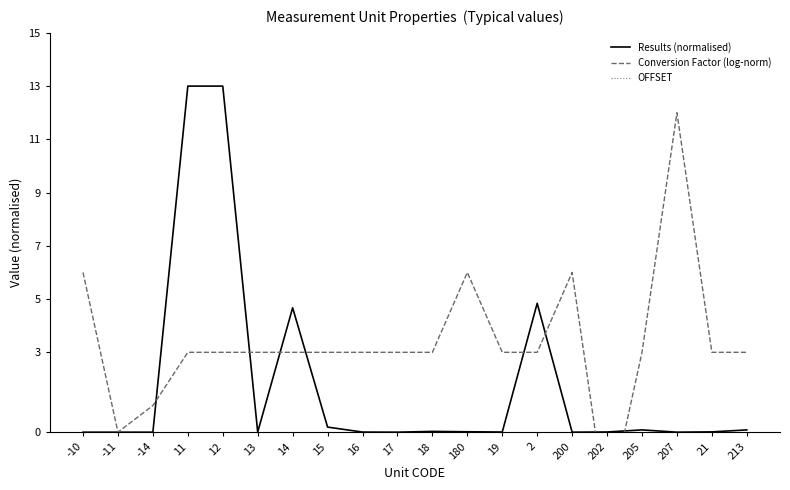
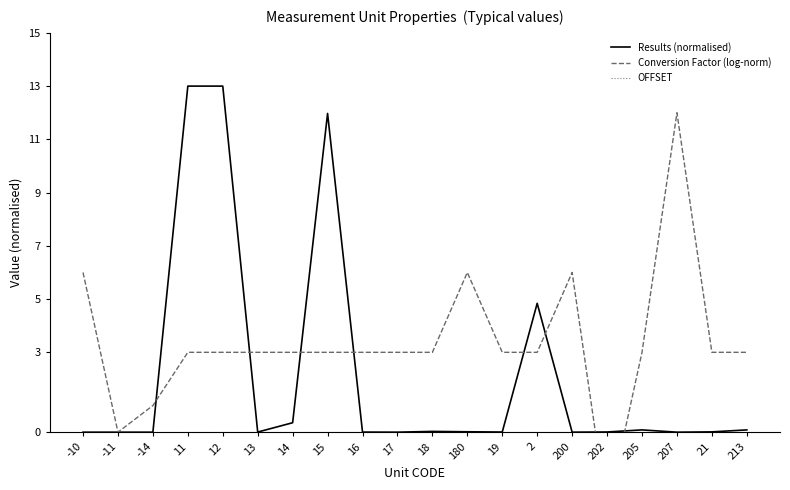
Results (normalised), 14: 4.7 -> 0.4
Results (normalised), 15: 0.2 -> 12.0
